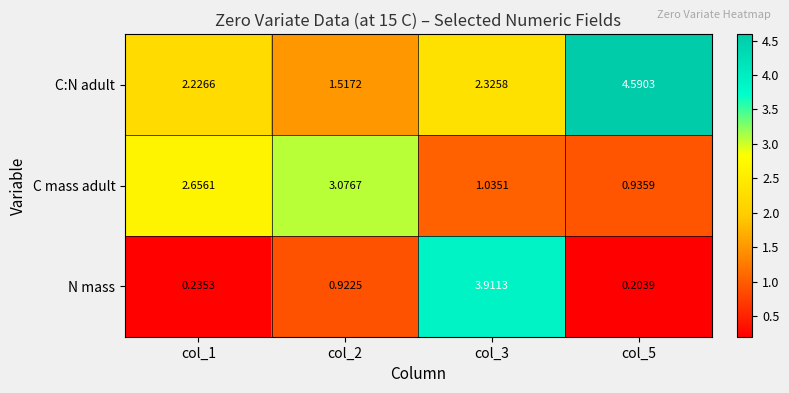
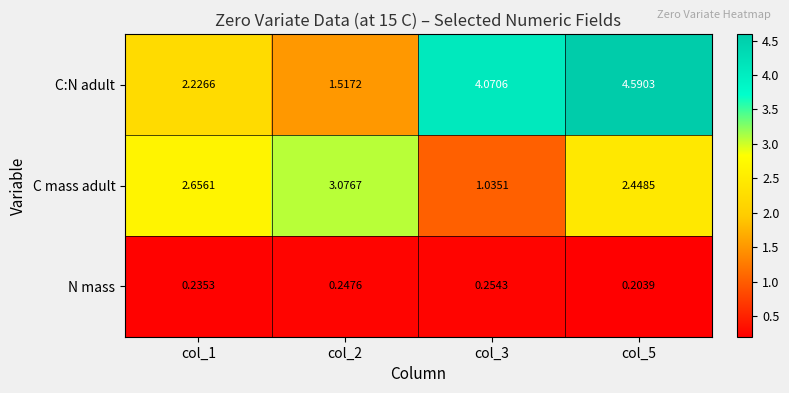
C:N adult, col_3: 2.3258 -> 4.0706
C mass adult, col_5: 0.9359 -> 2.4485
N mass, col_2: 0.9225 -> 0.2476
N mass, col_3: 3.9113 -> 0.2543
